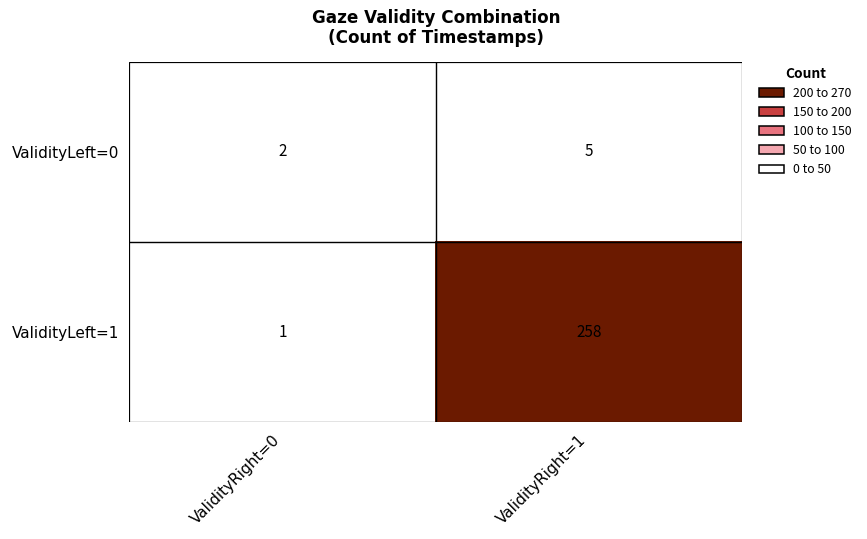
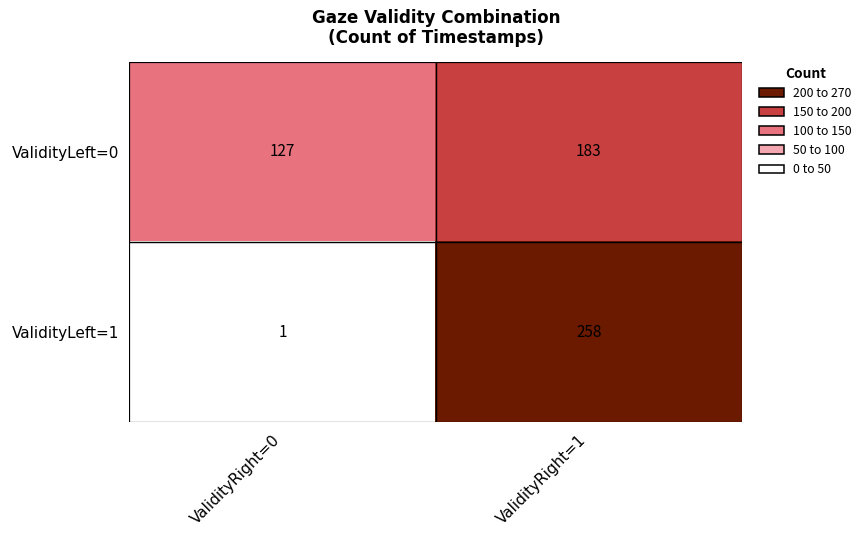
ValidityLeft=0, ValidityRight=0: 2 -> 127
ValidityLeft=0, ValidityRight=1: 5 -> 183
